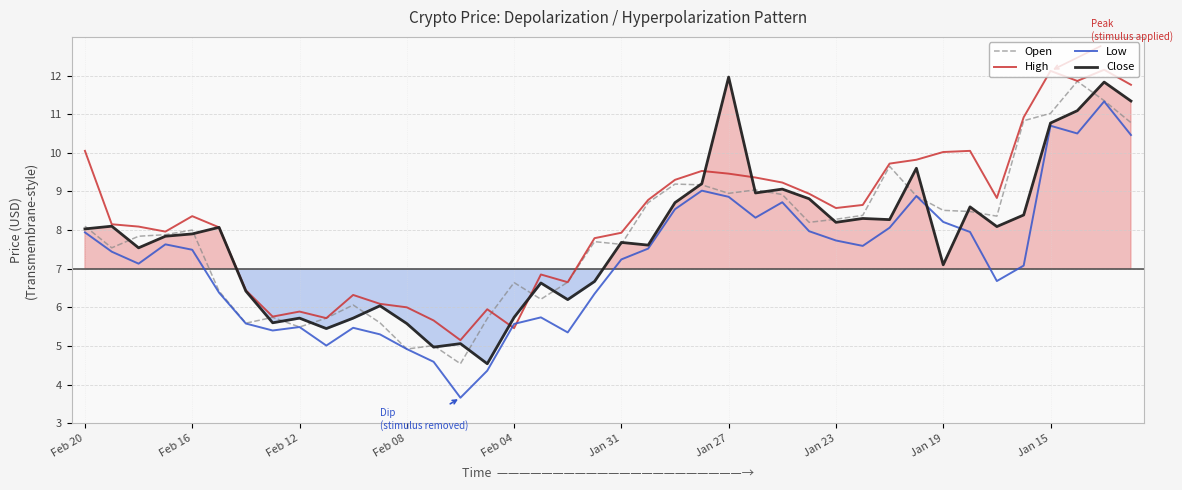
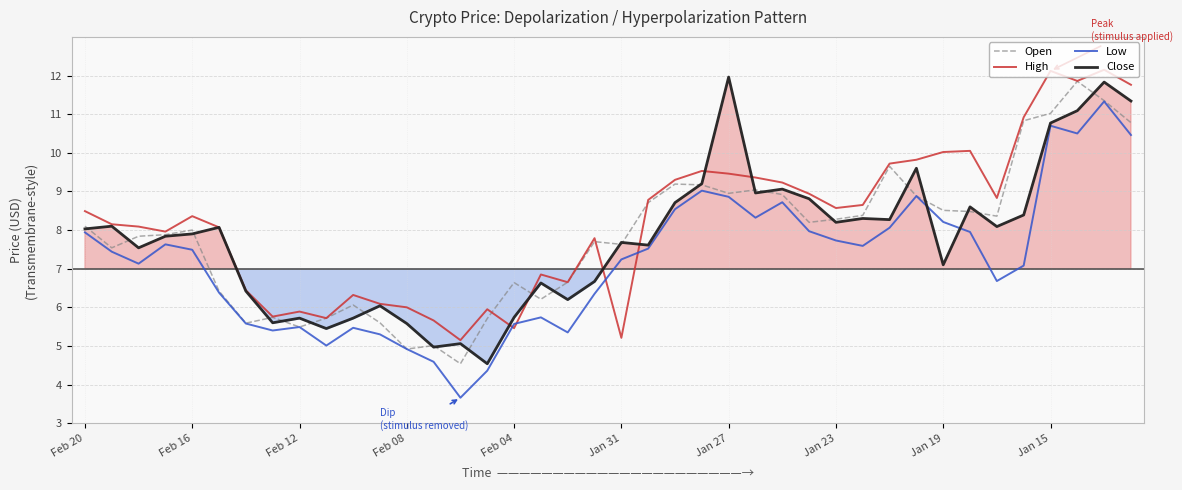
High, Feb 20: 10.1 -> 8.5
High, Jan 31: 7.9 -> 5.2
